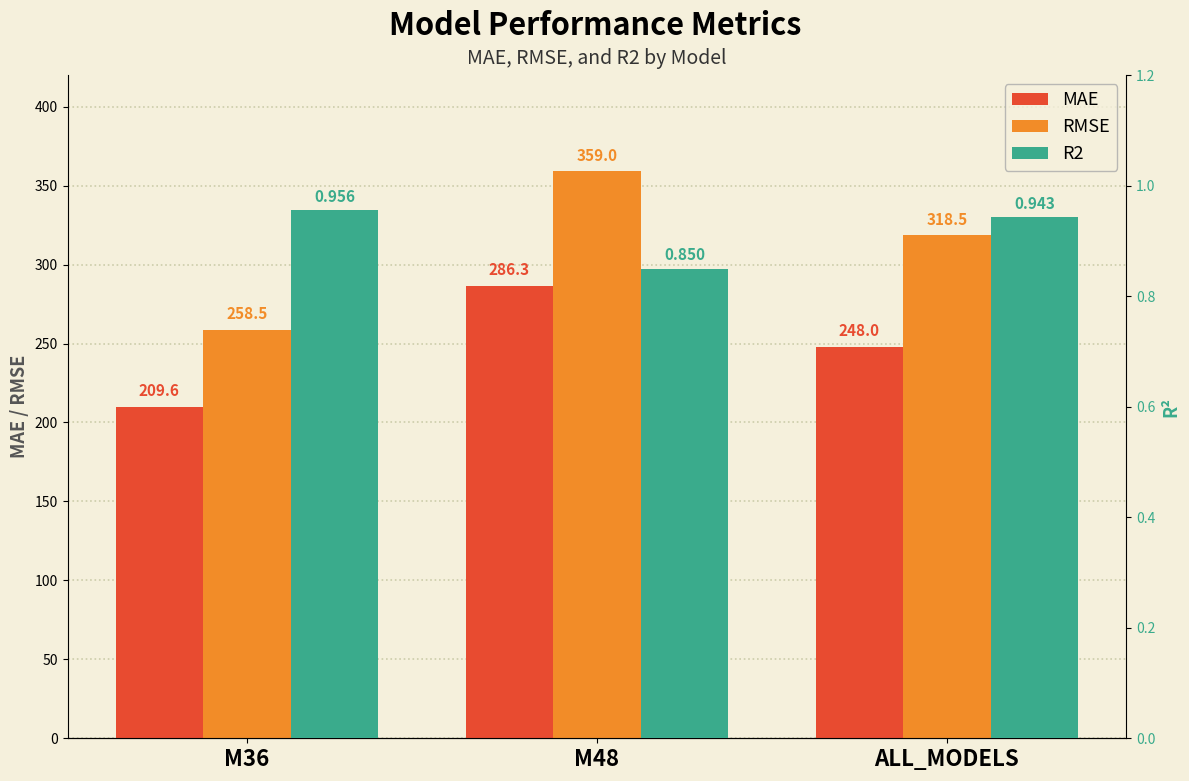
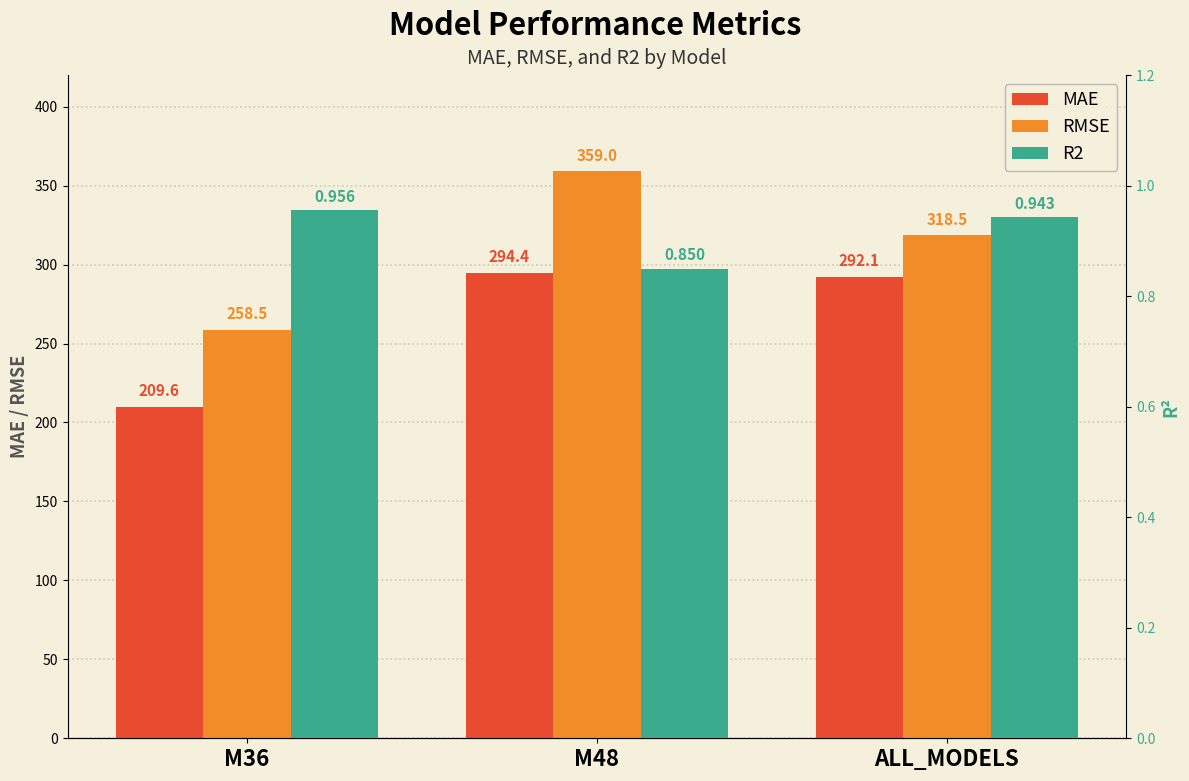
MAE, M48: 286.3 -> 294.4
MAE, ALL_MODELS: 248.0 -> 292.1
